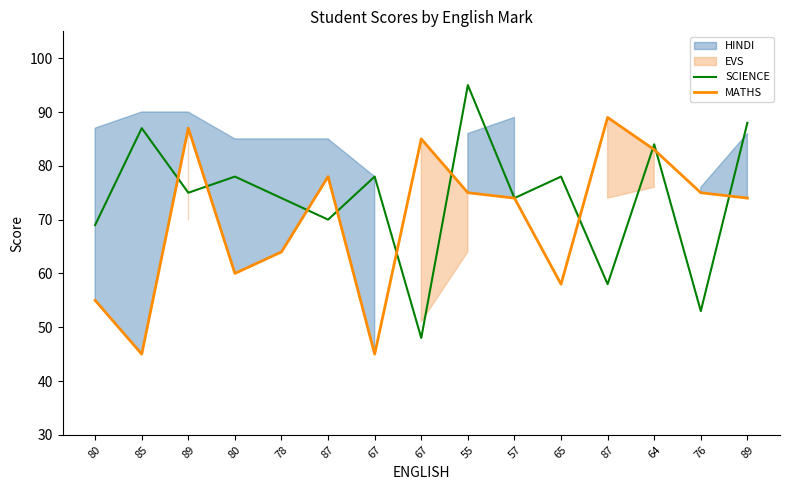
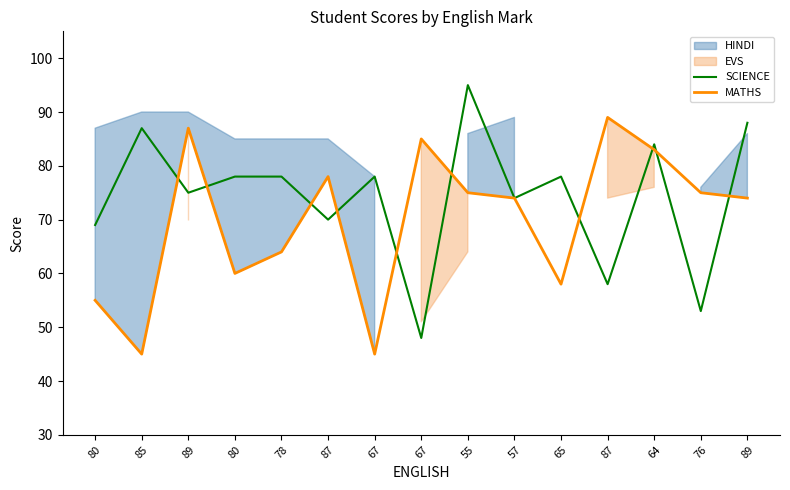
SCIENCE, 78: 74 -> 78
